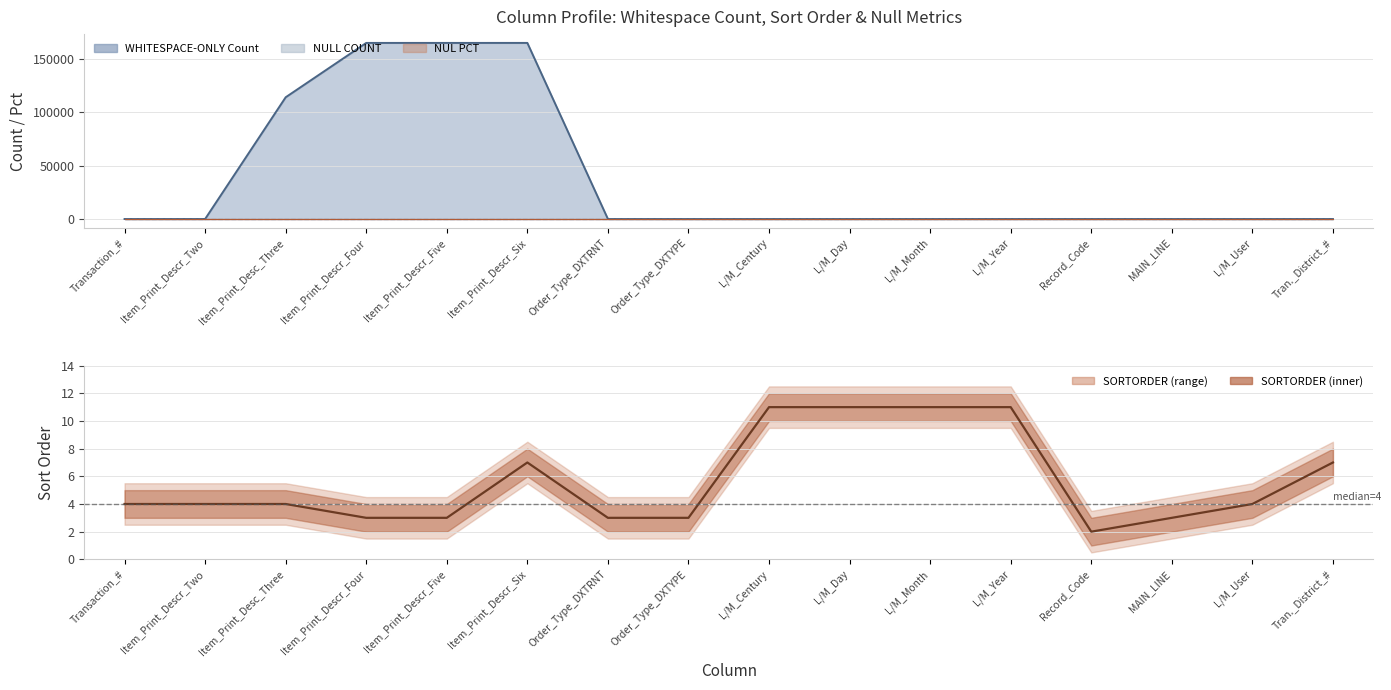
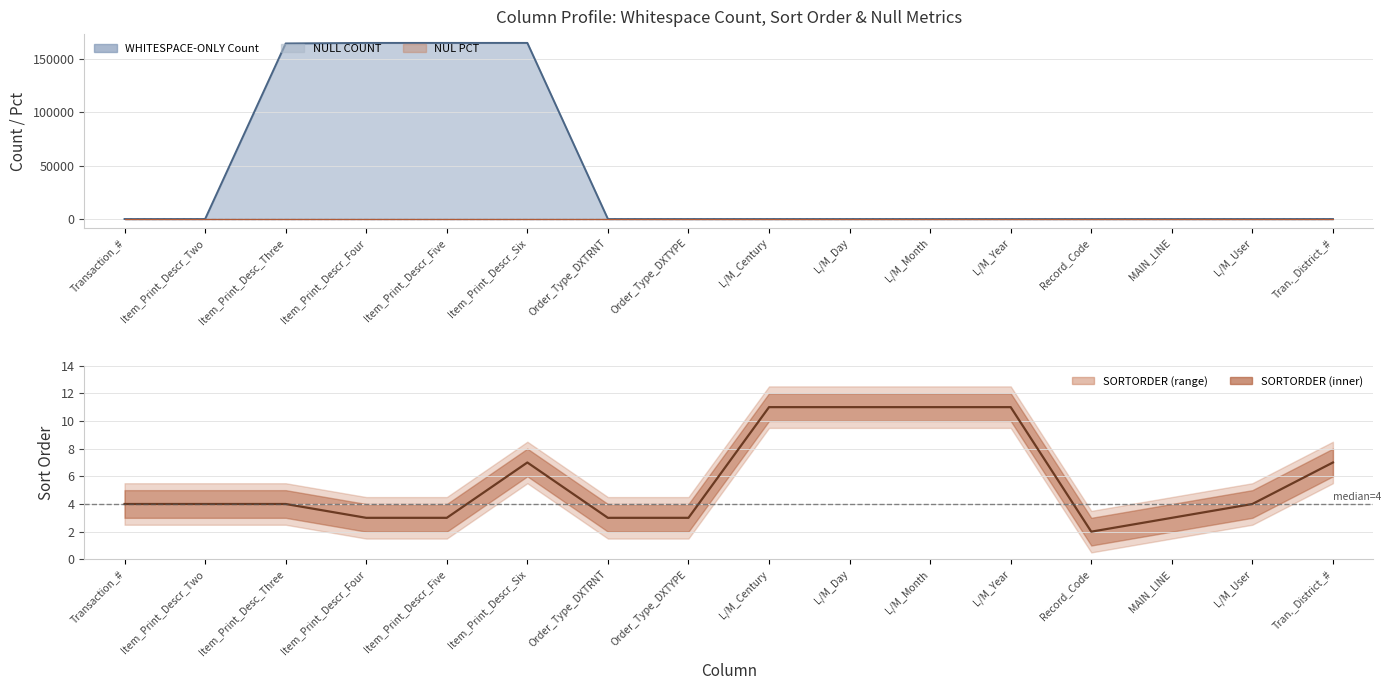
Column Profile: Whitespace Count, Sort Order & Null Metrics, WHITESPACE-ONLY Count, Item_Print_Desc_Three: 114000 -> 165000
